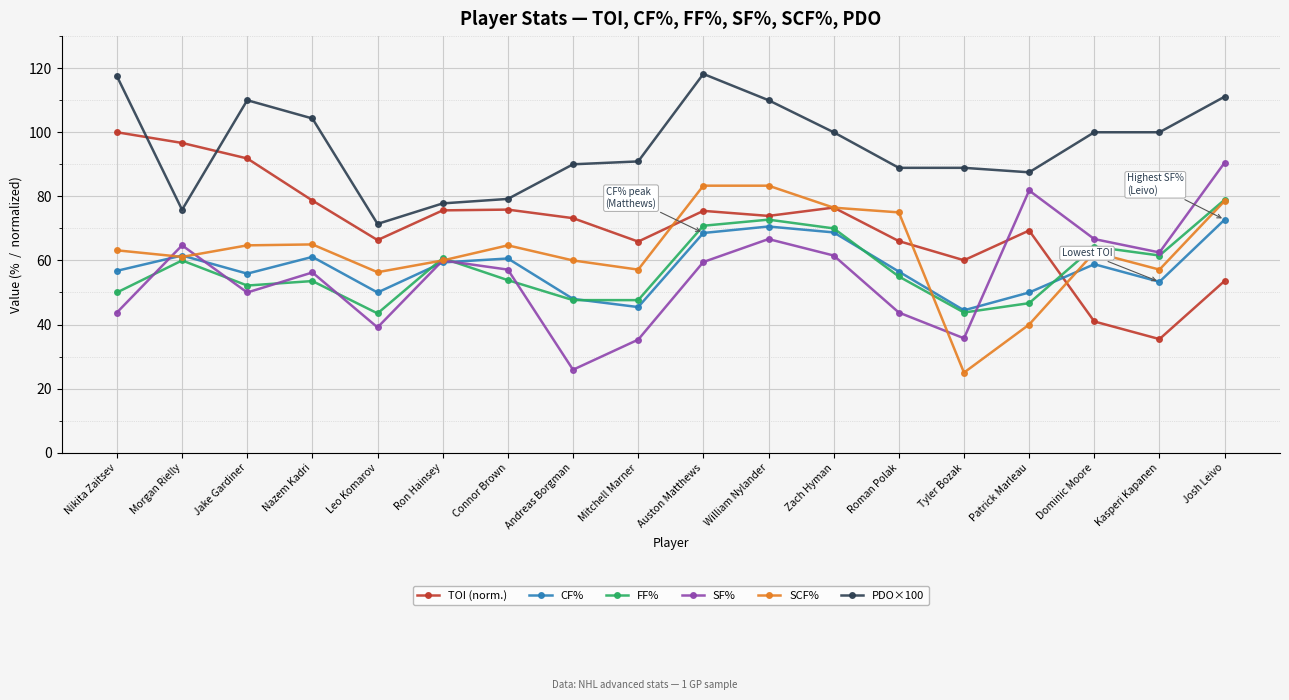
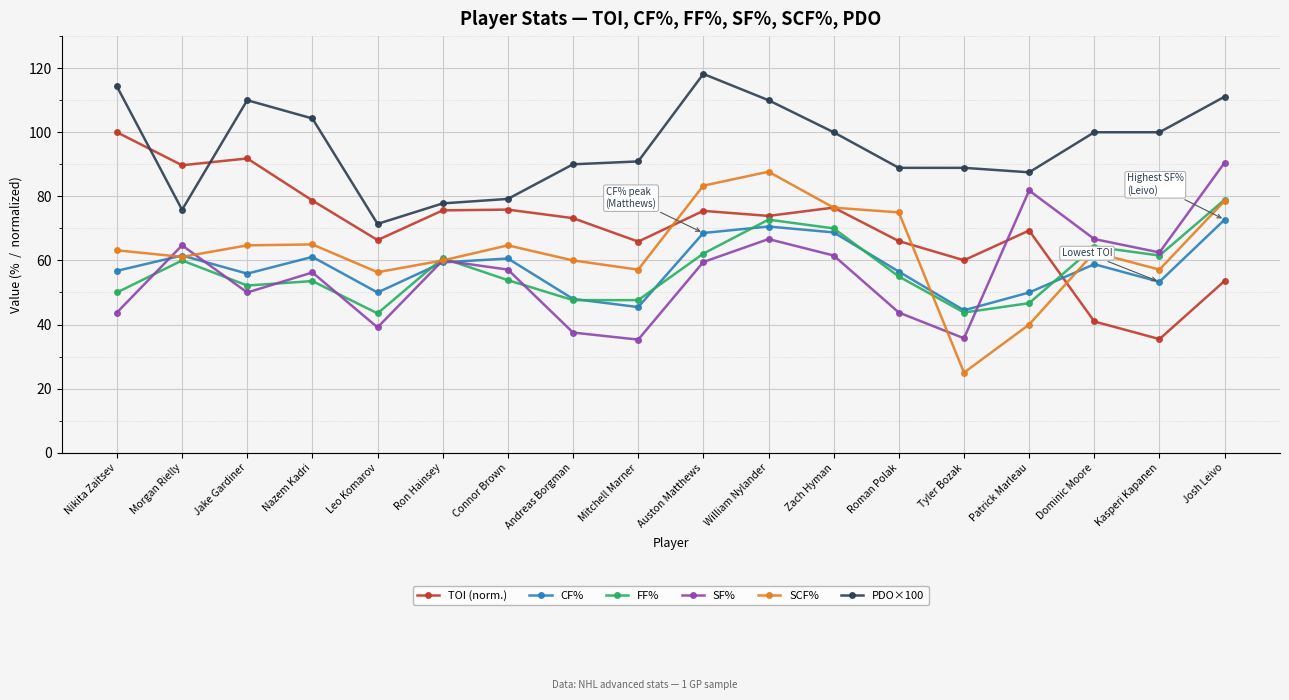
PDO×100, Nikita Zaitsev: 118 -> 114
TOI (norm.), Morgan Rielly: 97 -> 90
SF%, Andreas Borgman: 26 -> 38
FF%, Auston Matthews: 71 -> 62
SCF%, William Nylander: 83 -> 88
